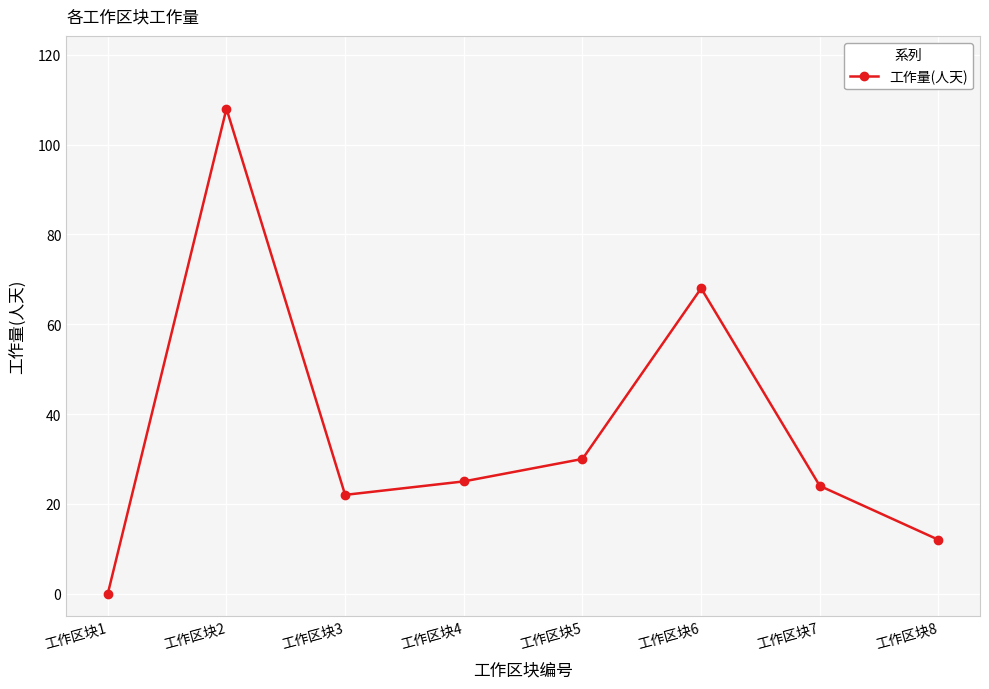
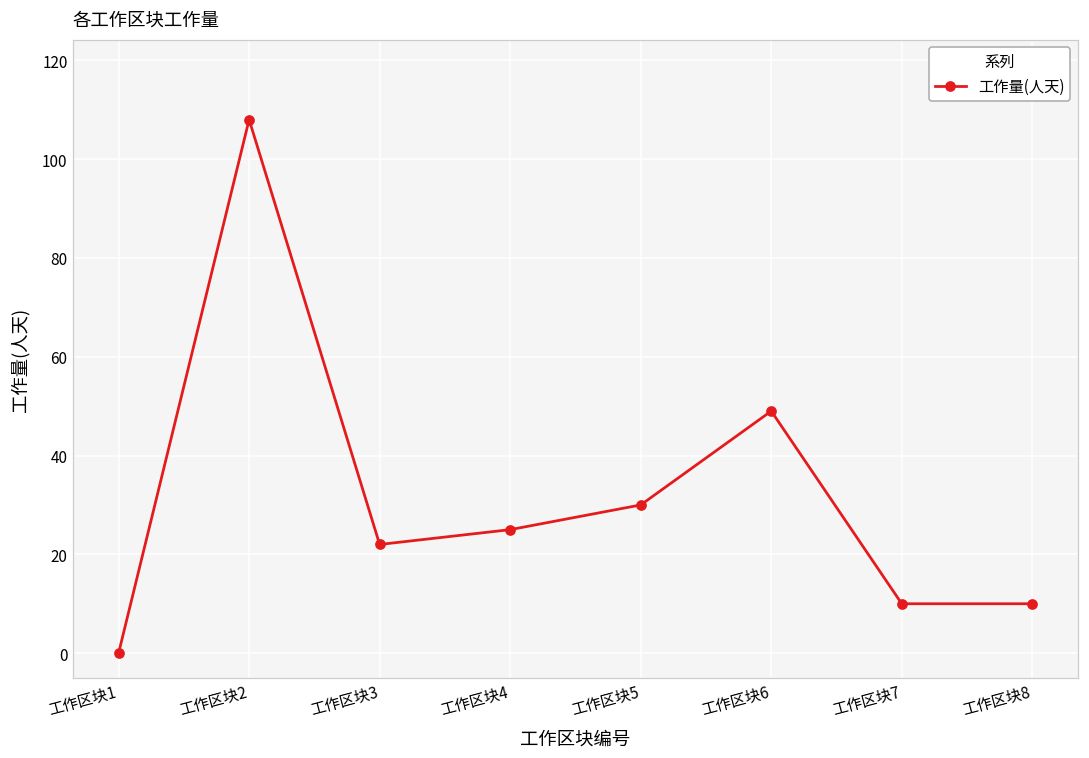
工作区块6: 68 -> 49
工作区块7: 24 -> 10
工作区块8: 12 -> 10
